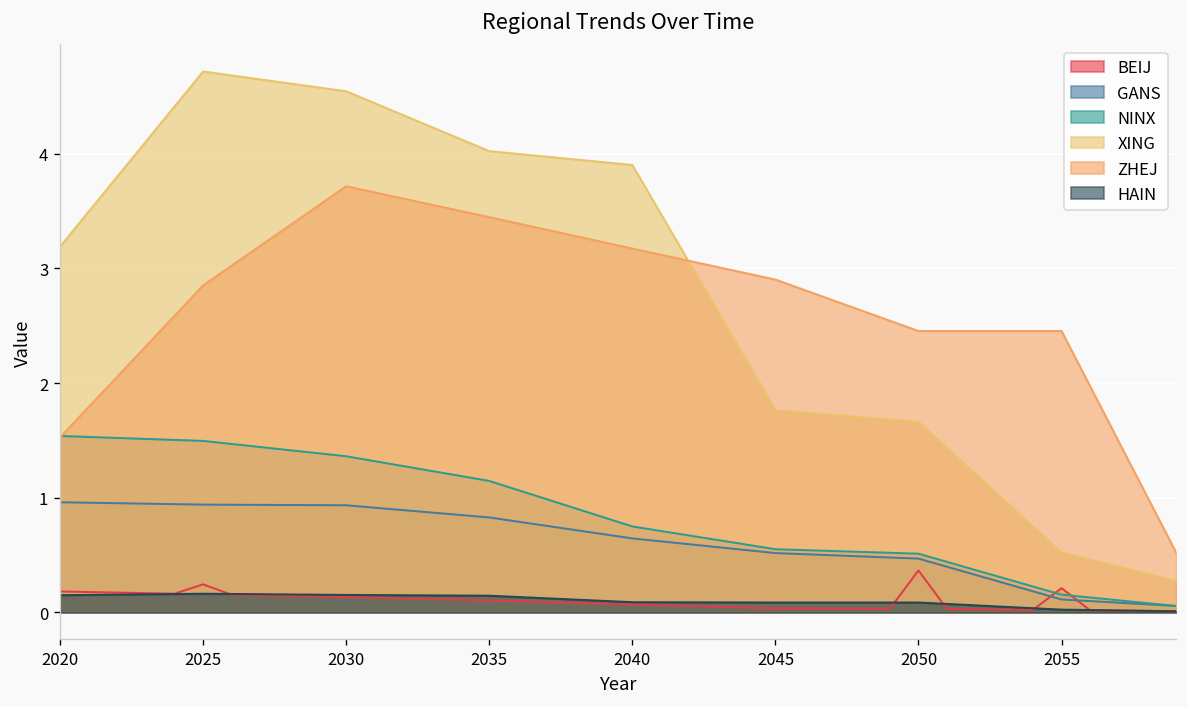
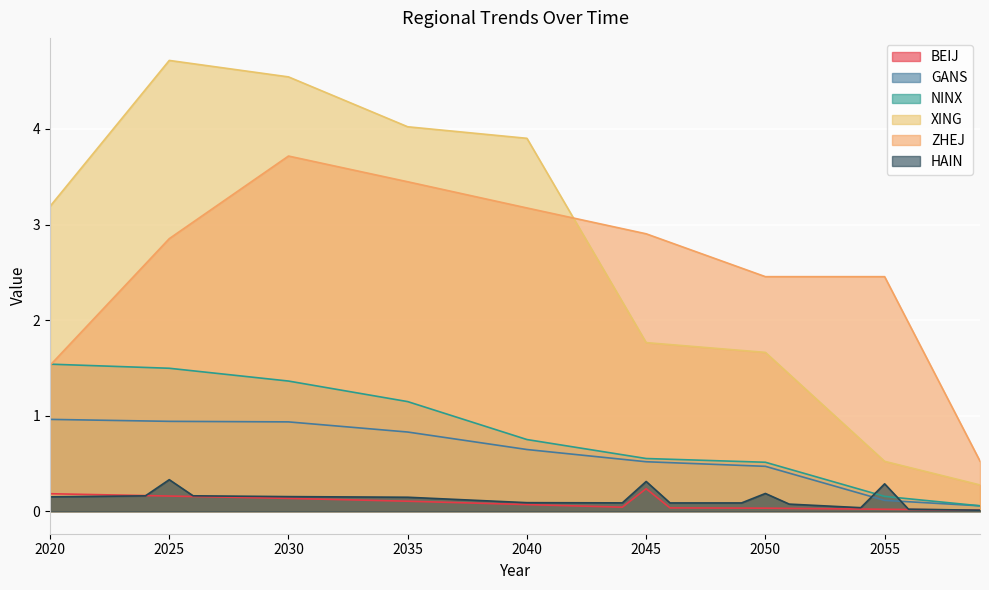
BEIJ, 2025: 0.24 -> 0.16
HAIN, 2025: 0.2 -> 0.3
BEIJ, 2045: 0.0 -> 0.2
HAIN, 2045: 0.1 -> 0.3
BEIJ, 2050: 0.4 -> 0.0
HAIN, 2050: 0.1 -> 0.2
BEIJ, 2055: 0.2 -> 0.0
HAIN, 2055: 0.0 -> 0.3
